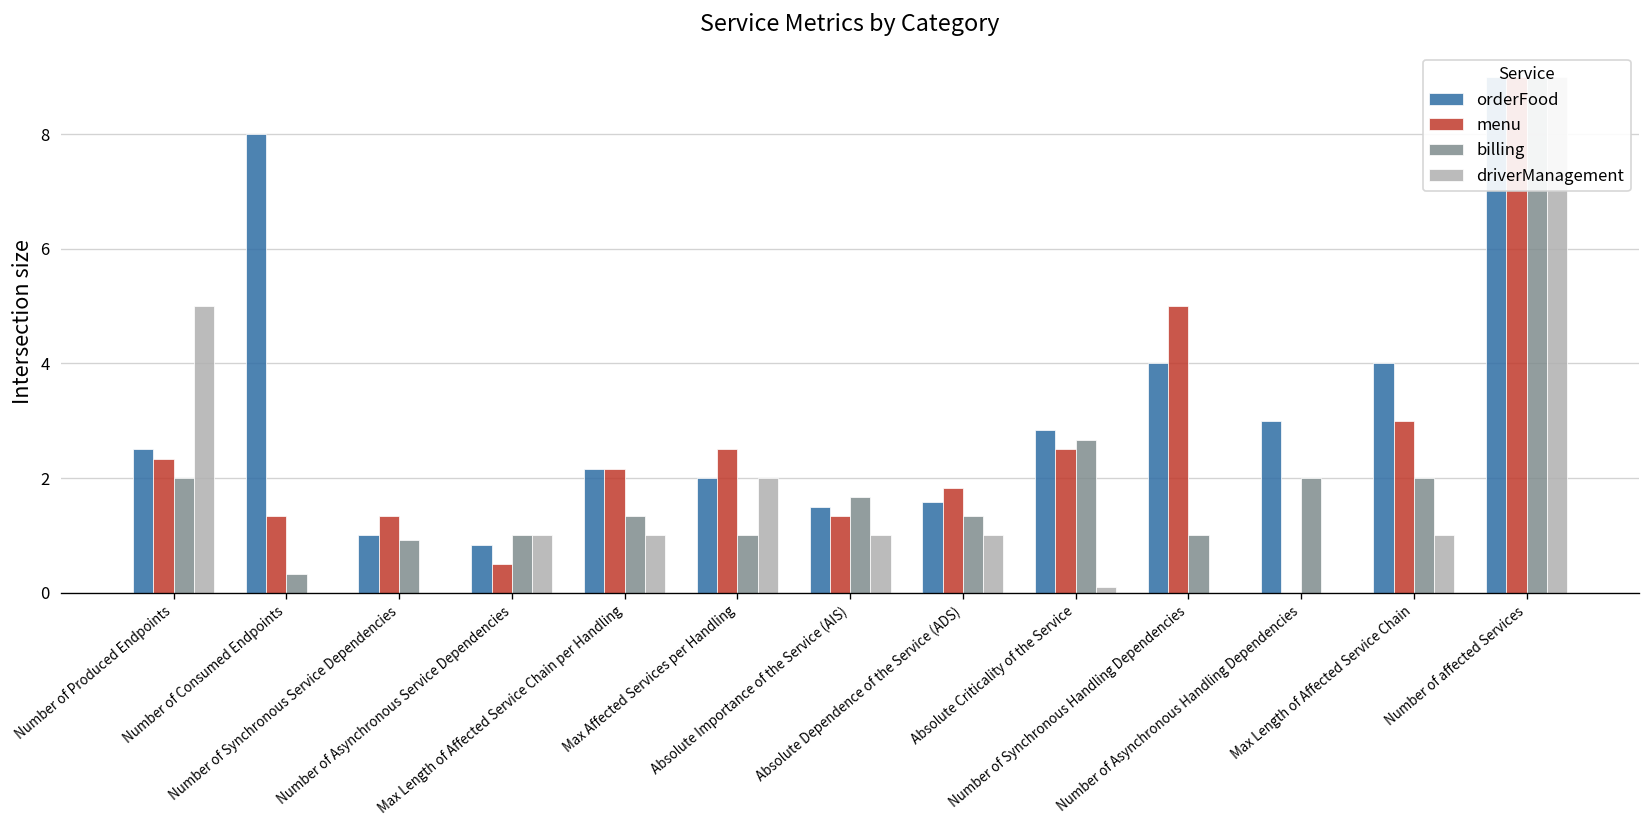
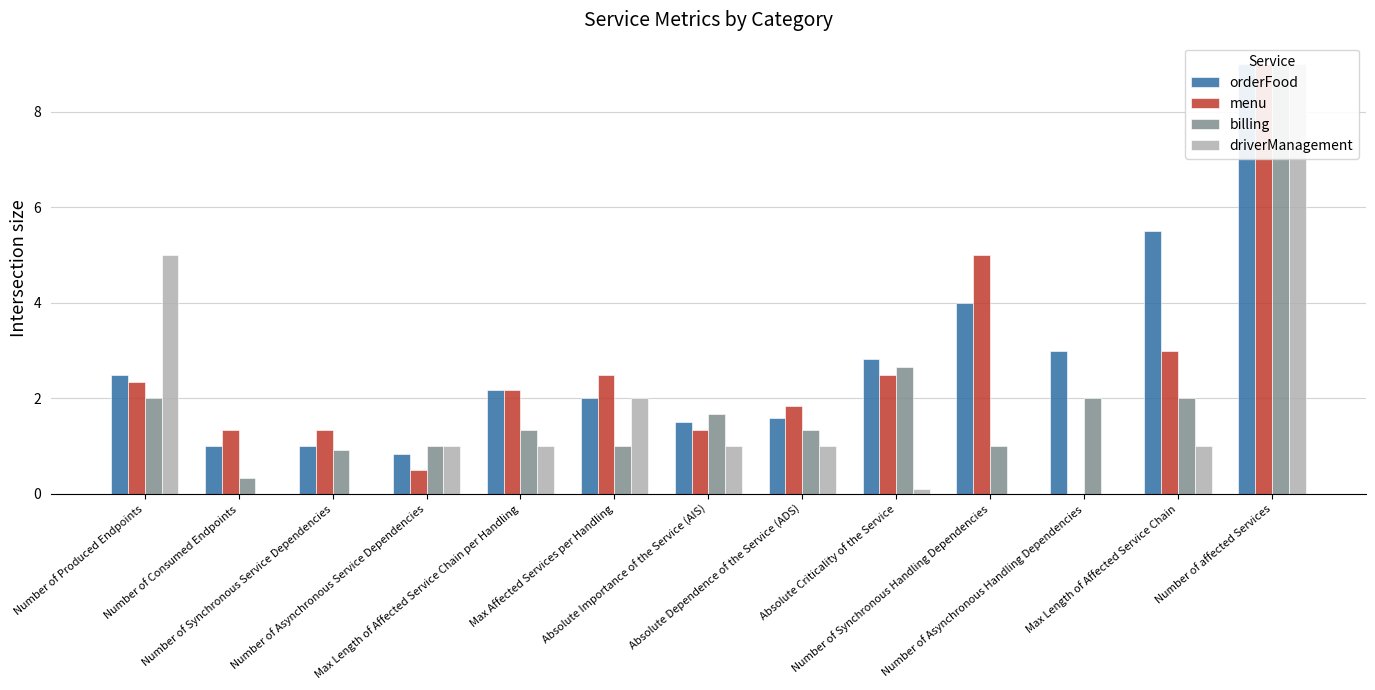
orderFood, Number of Consumed Endpoints: 8 -> 1
orderFood, Max Length of Affected Service Chain: 4.0 -> 5.5
